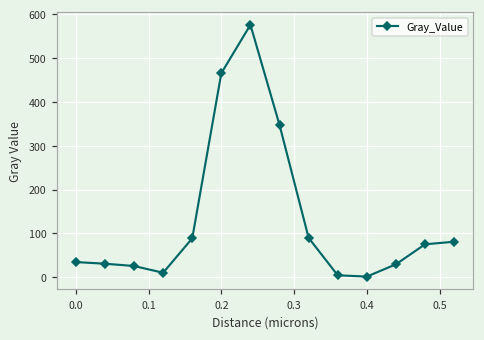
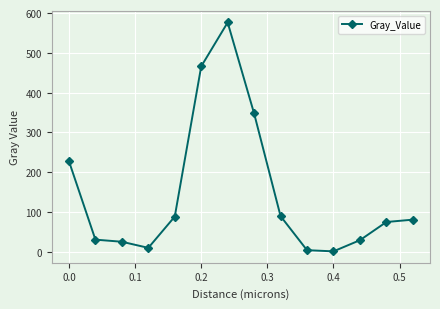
0.0: 30 -> 230
